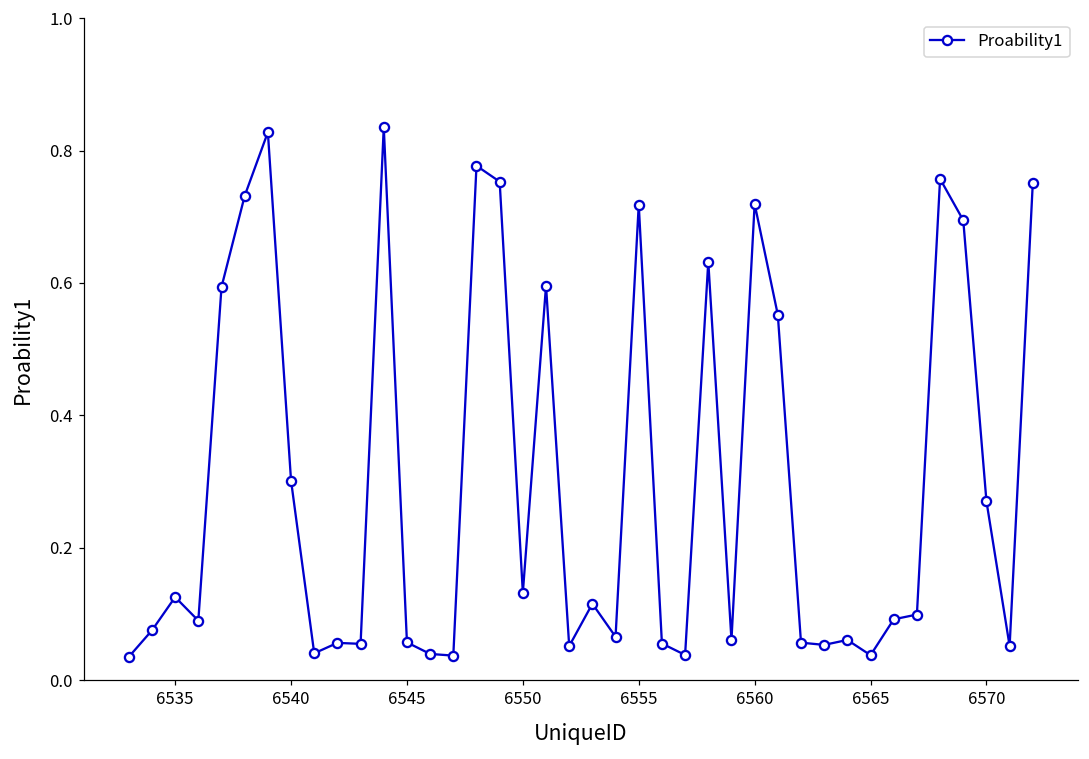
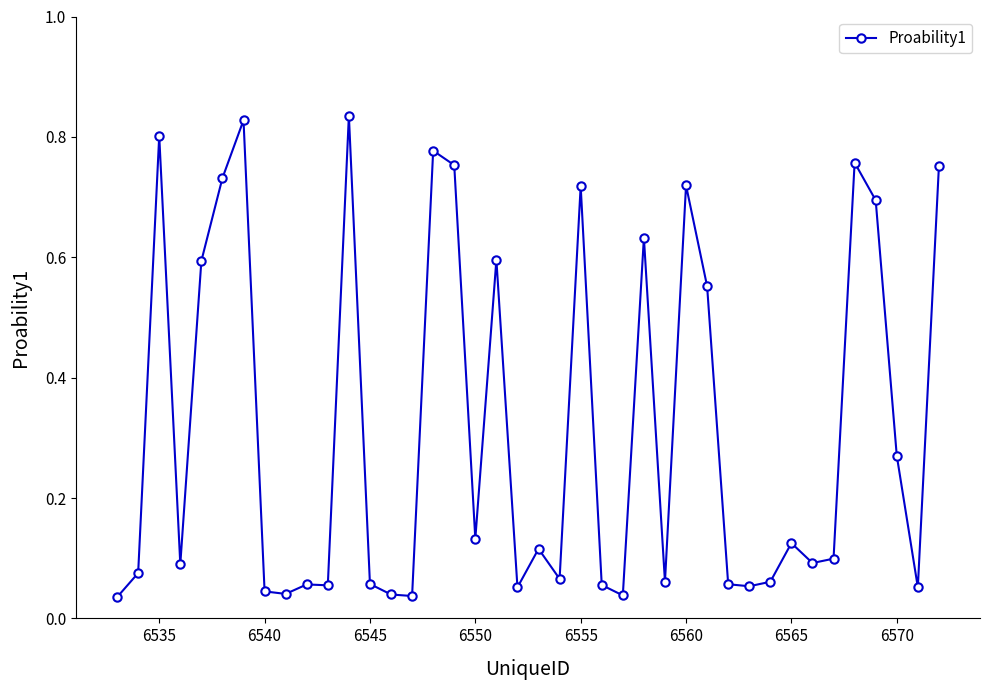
6535: 0.13 -> 0.80
6540: 0.30 -> 0.04
6565: 0.04 -> 0.13
